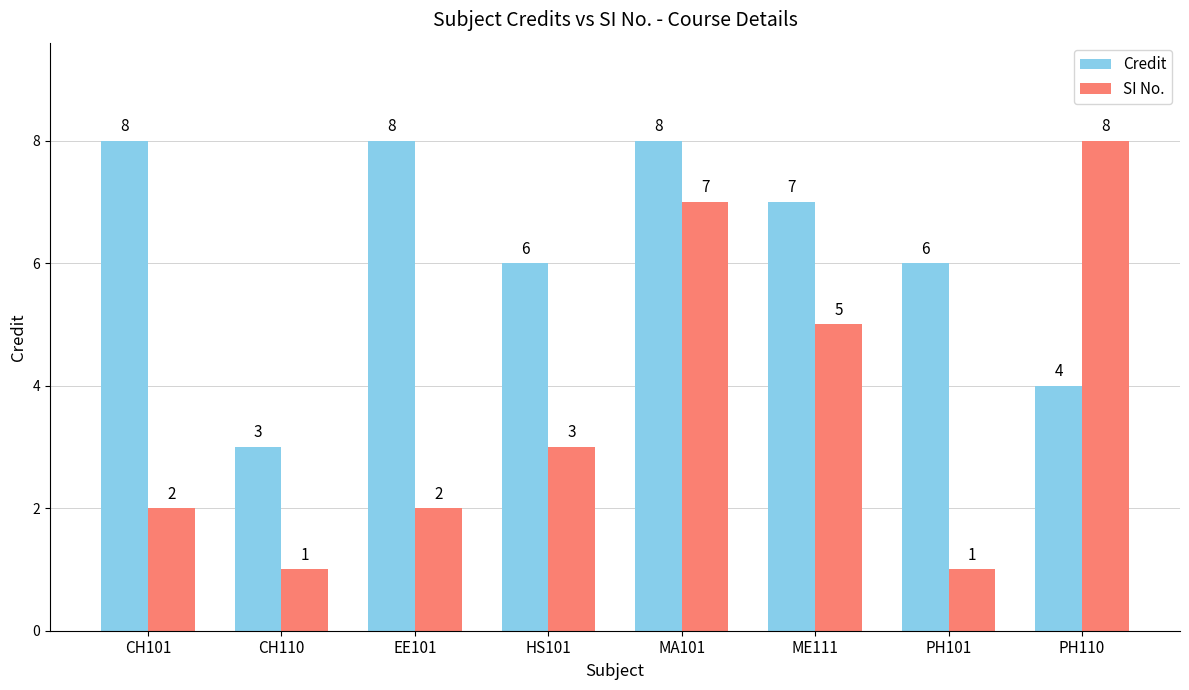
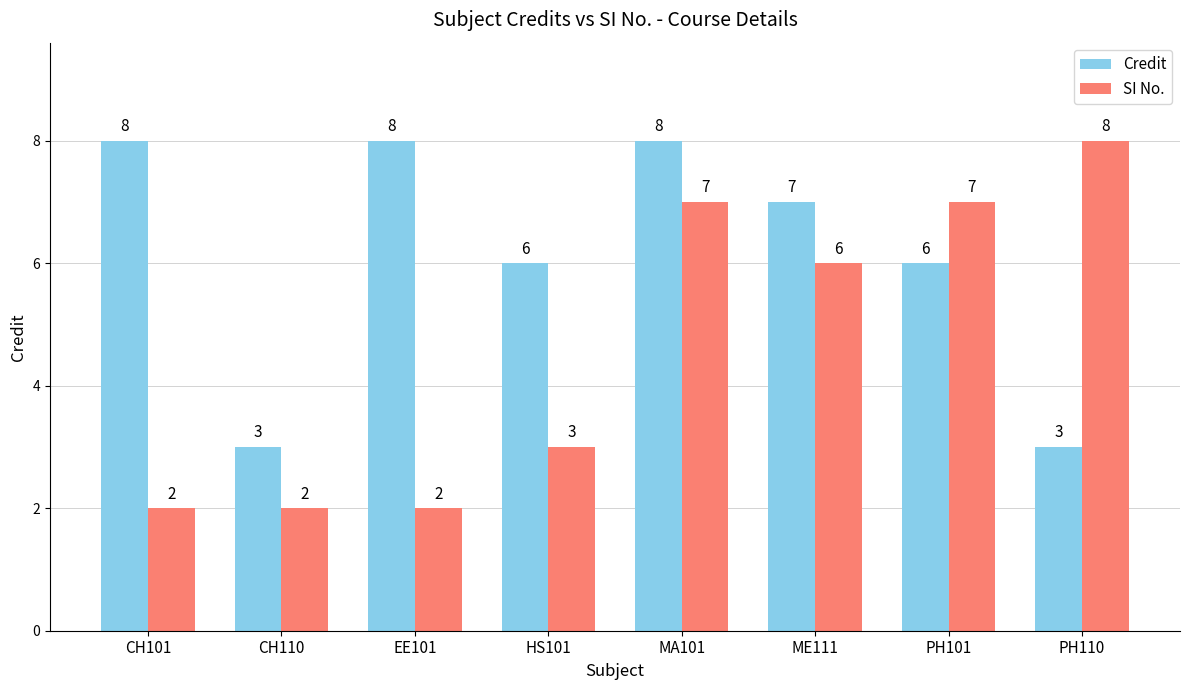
SI No., CH110: 1 -> 2
SI No., ME111: 5 -> 6
SI No., PH101: 1 -> 7
Credit, PH110: 4 -> 3
